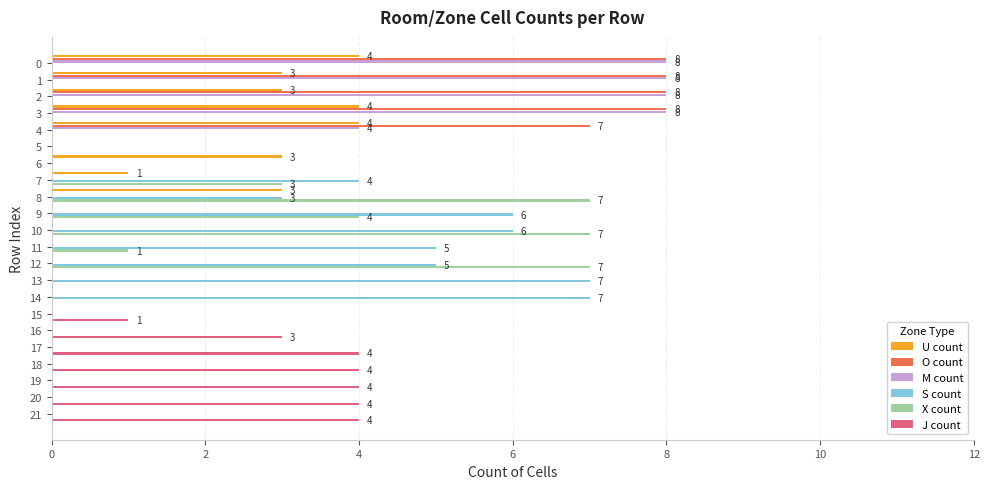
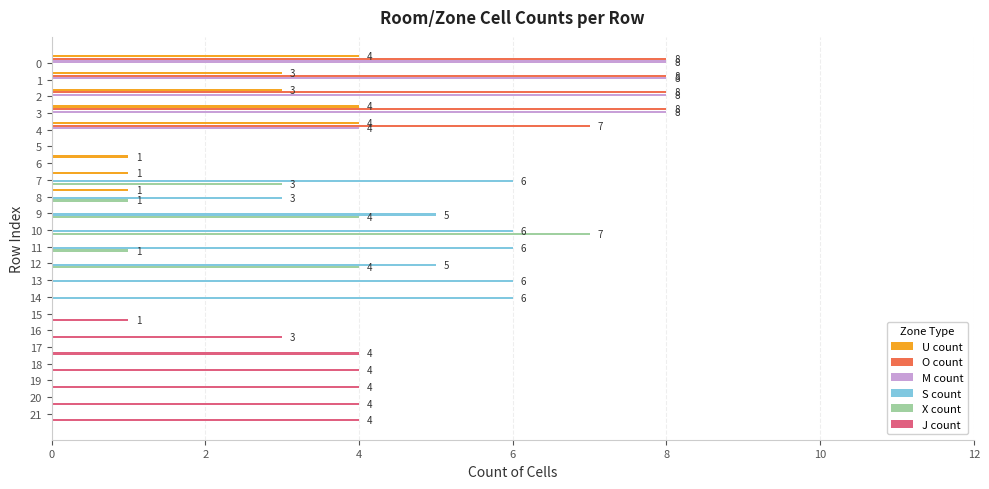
U count, 6: 3 -> 1
S count, 7: 4 -> 6
U count, 8: 3 -> 1
X count, 8: 7 -> 1
S count, 9: 6 -> 5
S count, 11: 5 -> 6
X count, 12: 7 -> 4
S count, 13: 7 -> 6
S count, 14: 7 -> 6
